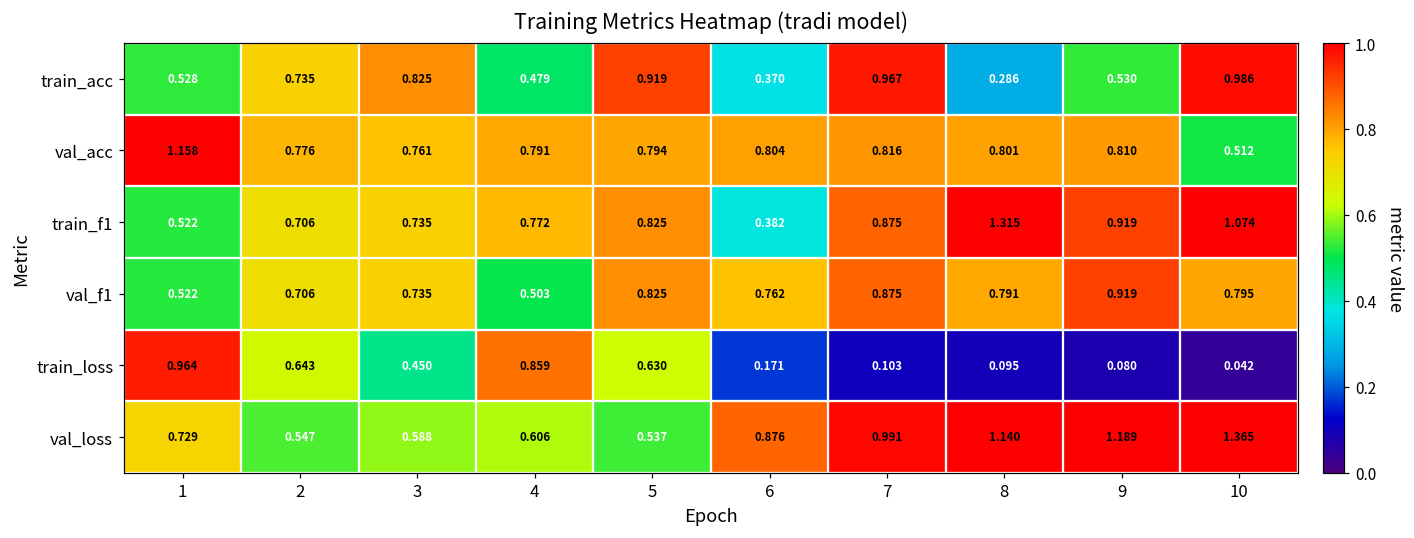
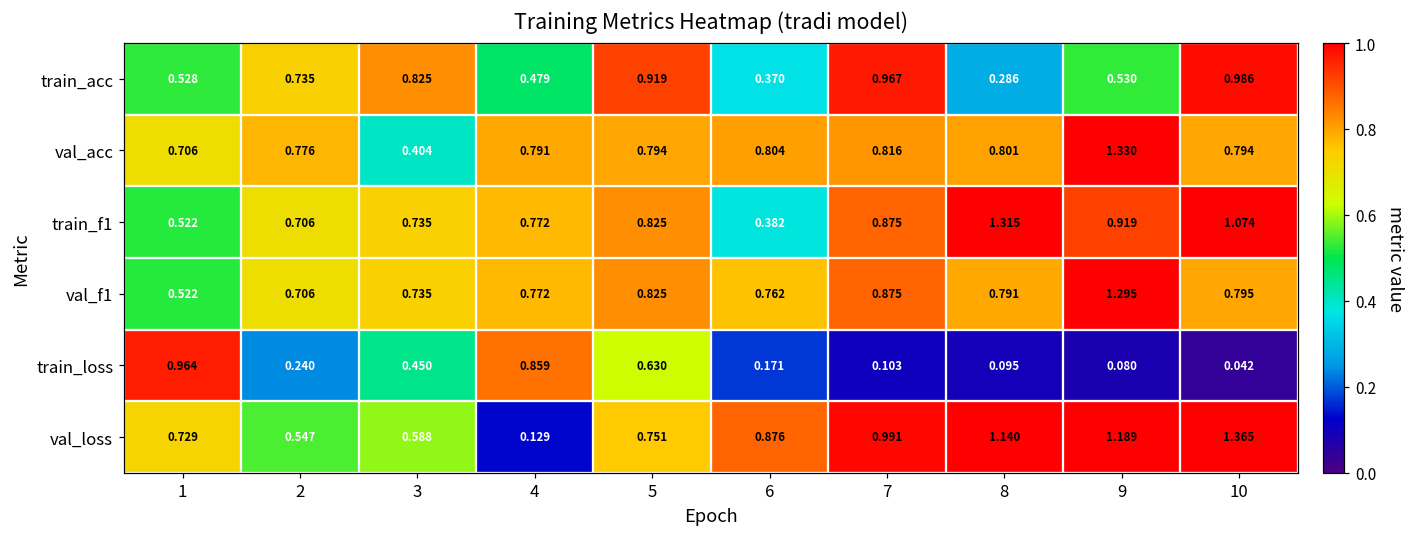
val_acc, 1: 1.158 -> 0.706
val_acc, 3: 0.761 -> 0.404
val_acc, 9: 0.810 -> 1.330
val_acc, 10: 0.512 -> 0.794
val_f1, 4: 0.503 -> 0.772
val_f1, 9: 0.919 -> 1.295
train_loss, 2: 0.643 -> 0.240
val_loss, 4: 0.606 -> 0.129
val_loss, 5: 0.537 -> 0.751
